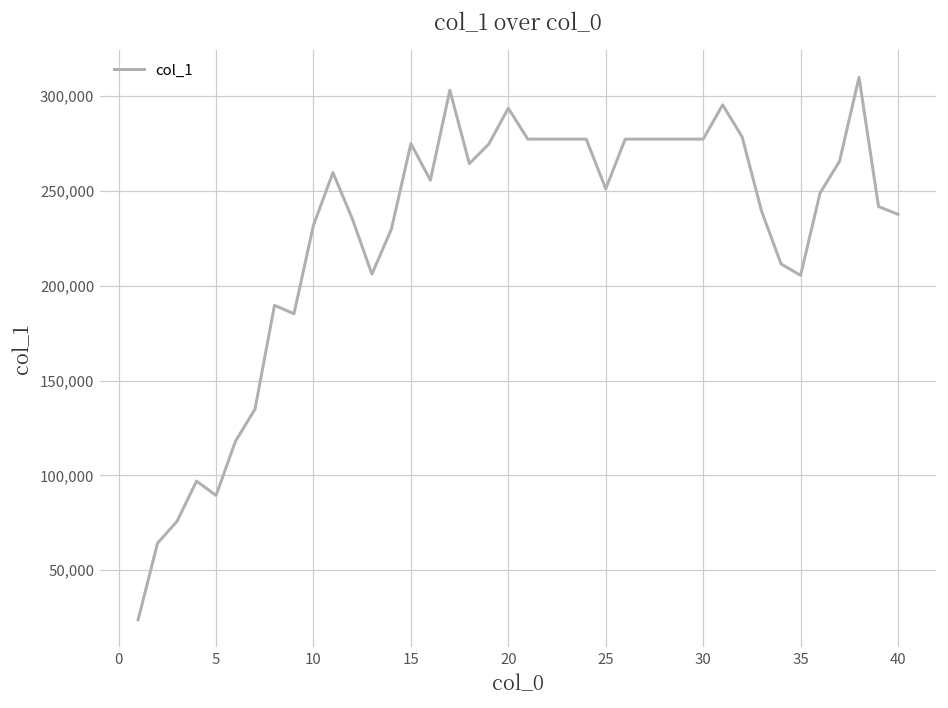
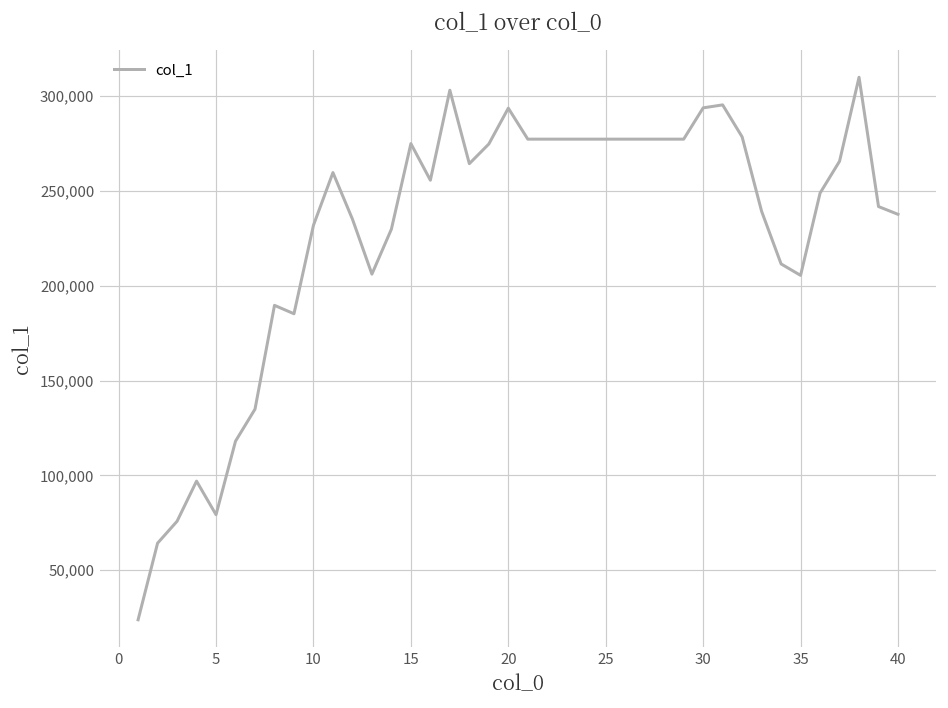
5: 89,000 -> 79,000
25: 251,000 -> 277,000
30: 277,000 -> 294,000
